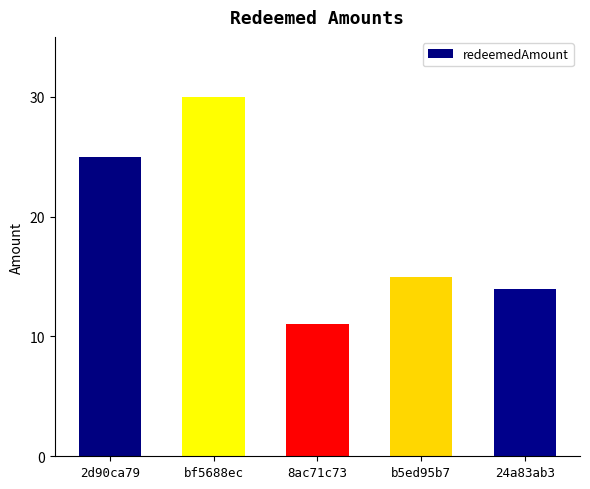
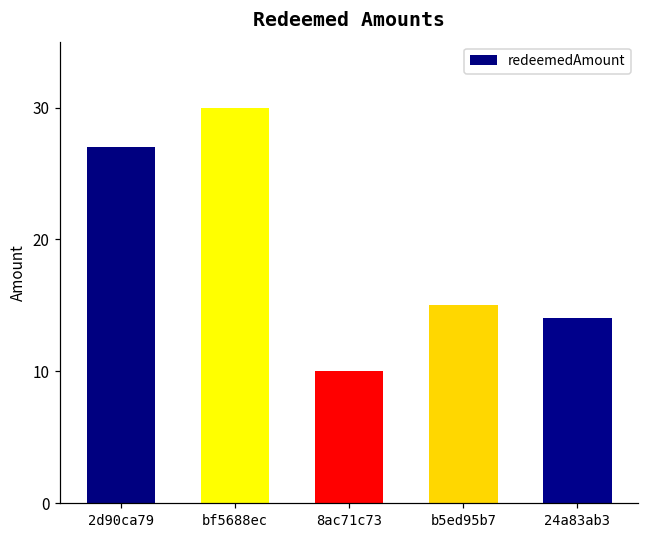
2d90ca79: 25 -> 27
8ac71c73: 11 -> 10
